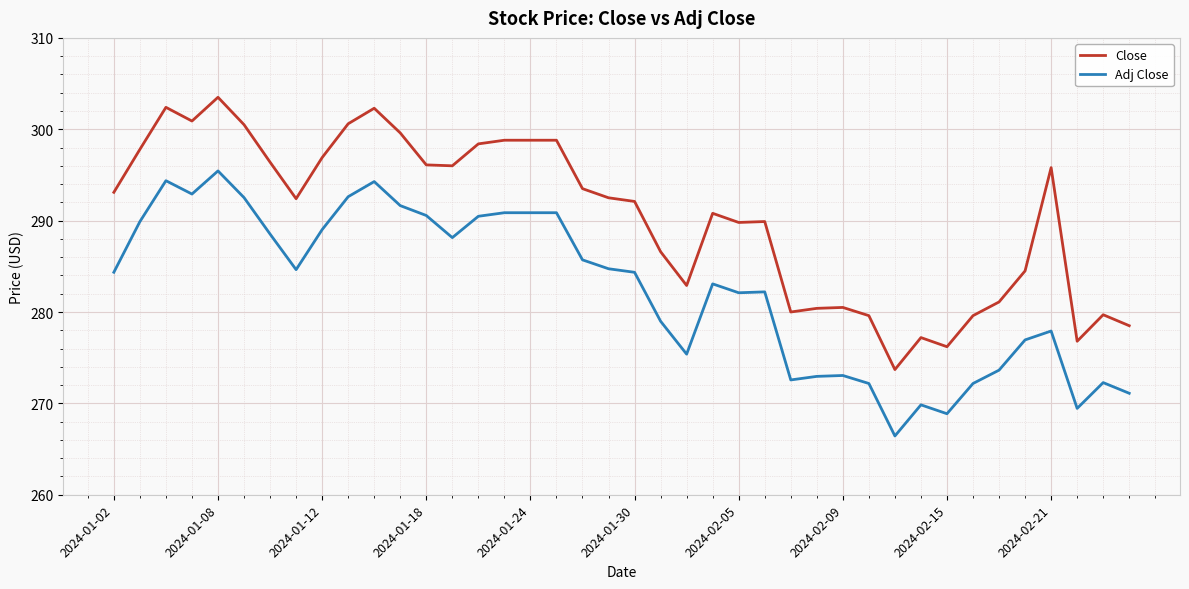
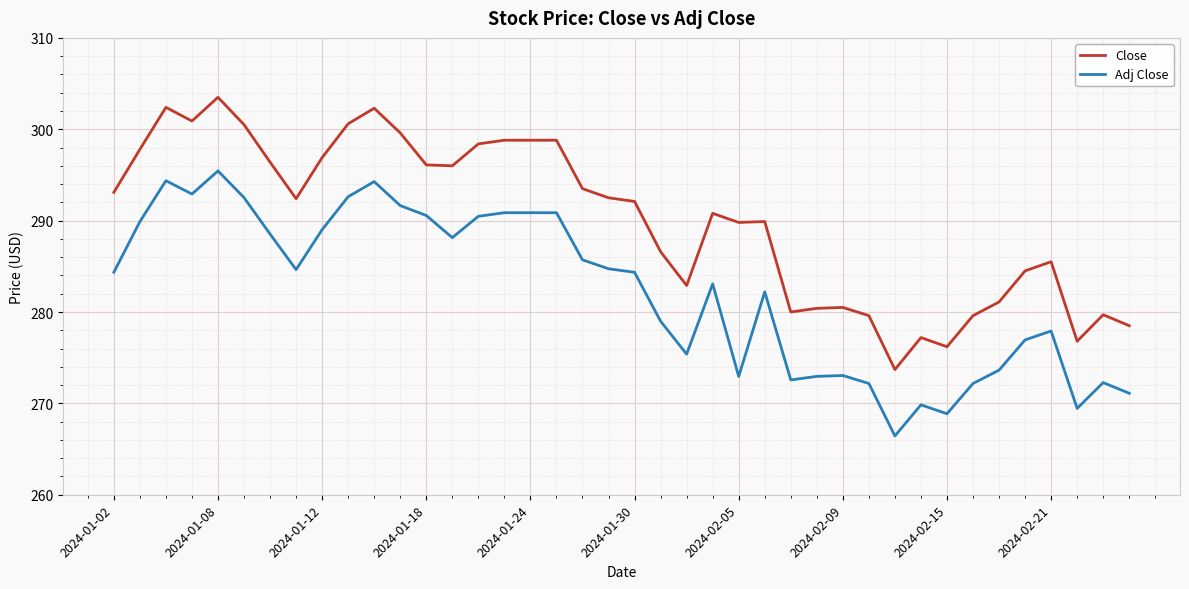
Adj Close, 2024-02-05: 282 -> 273
Close, 2024-02-21: 296 -> 286
